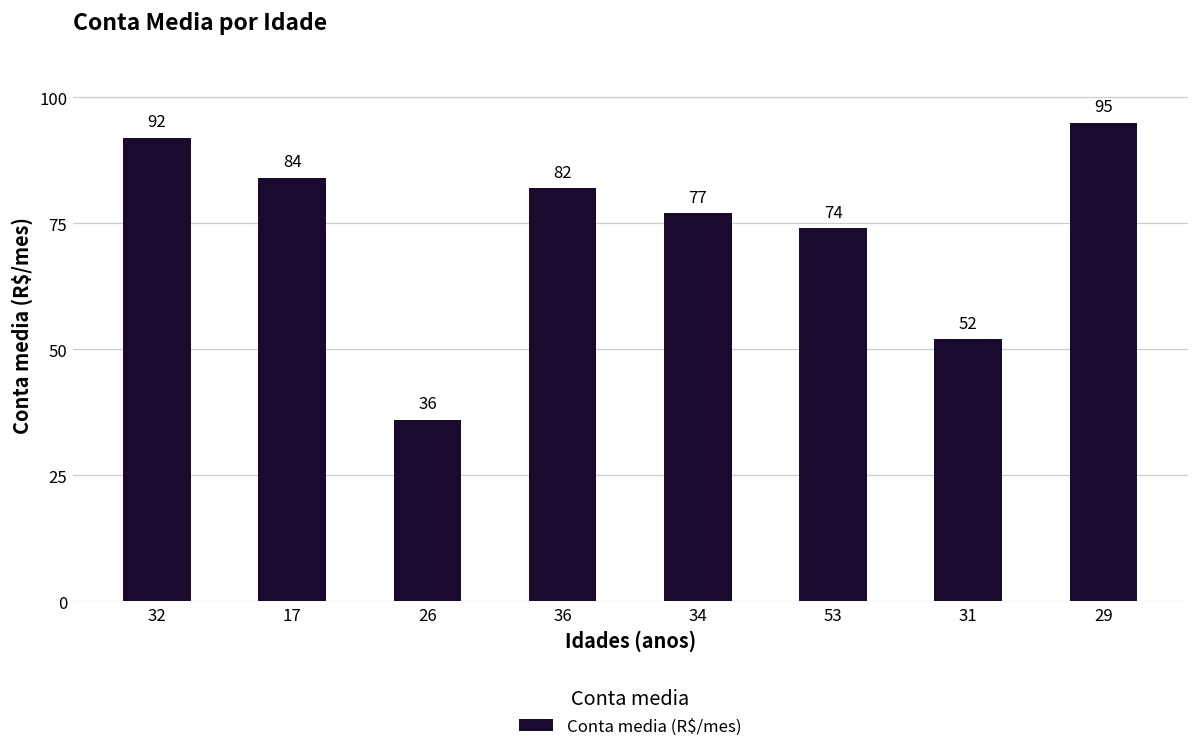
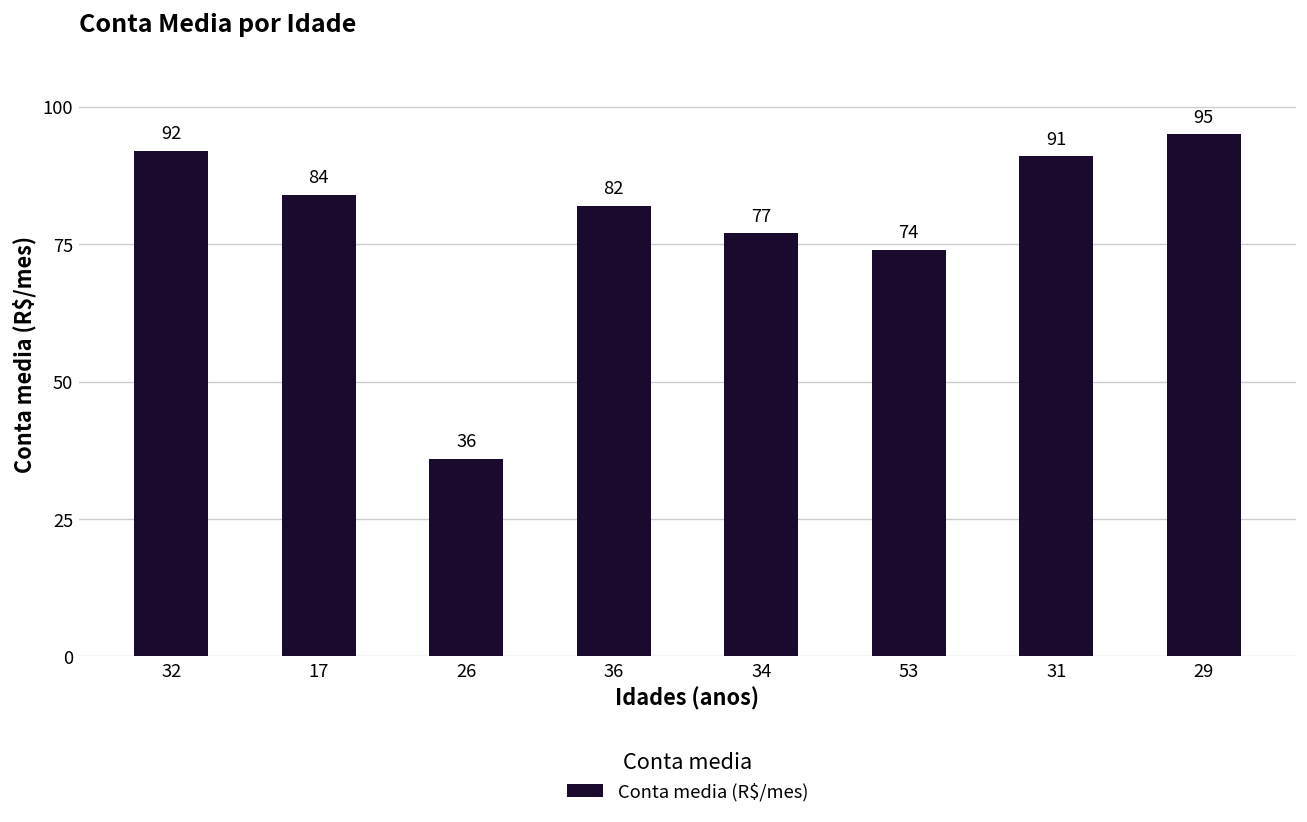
31: 52 -> 91
